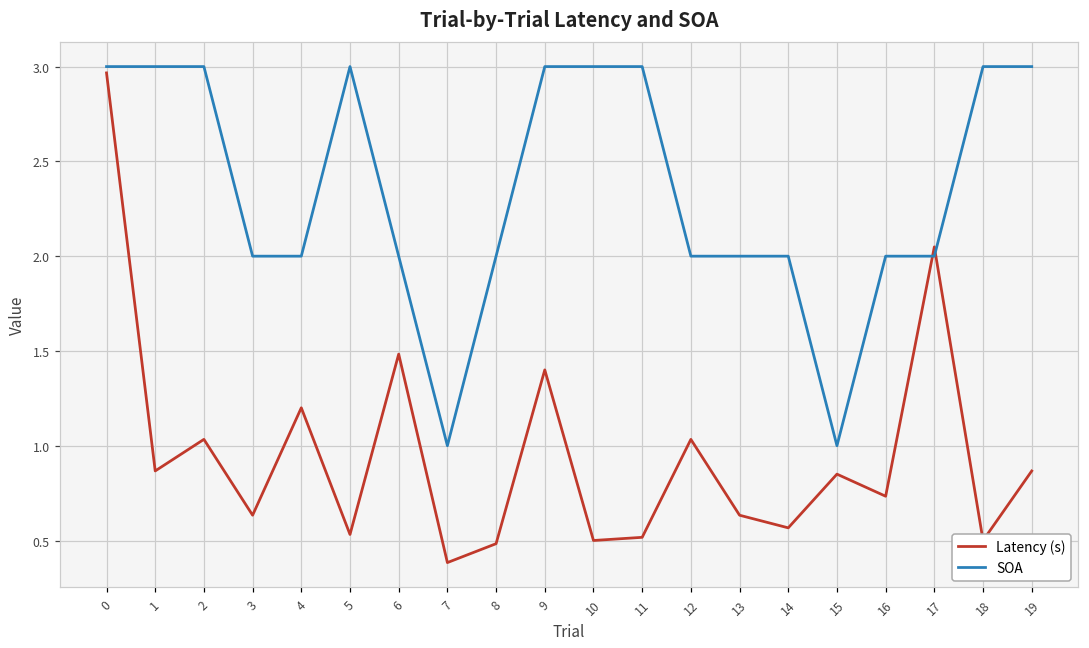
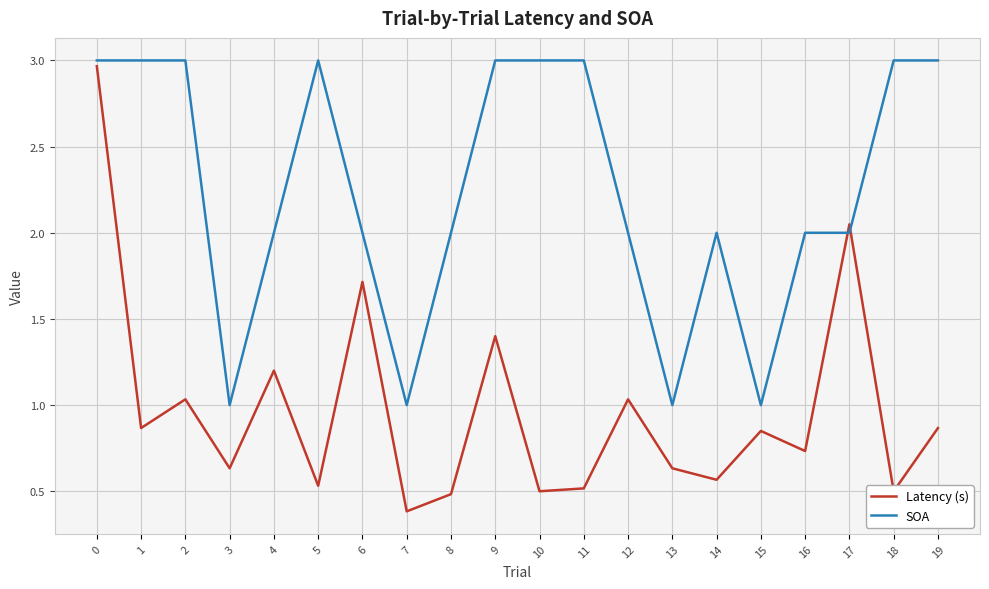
SOA, 3: 2 -> 1
Latency (s), 6: 1.48 -> 1.72
SOA, 13: 2 -> 1
